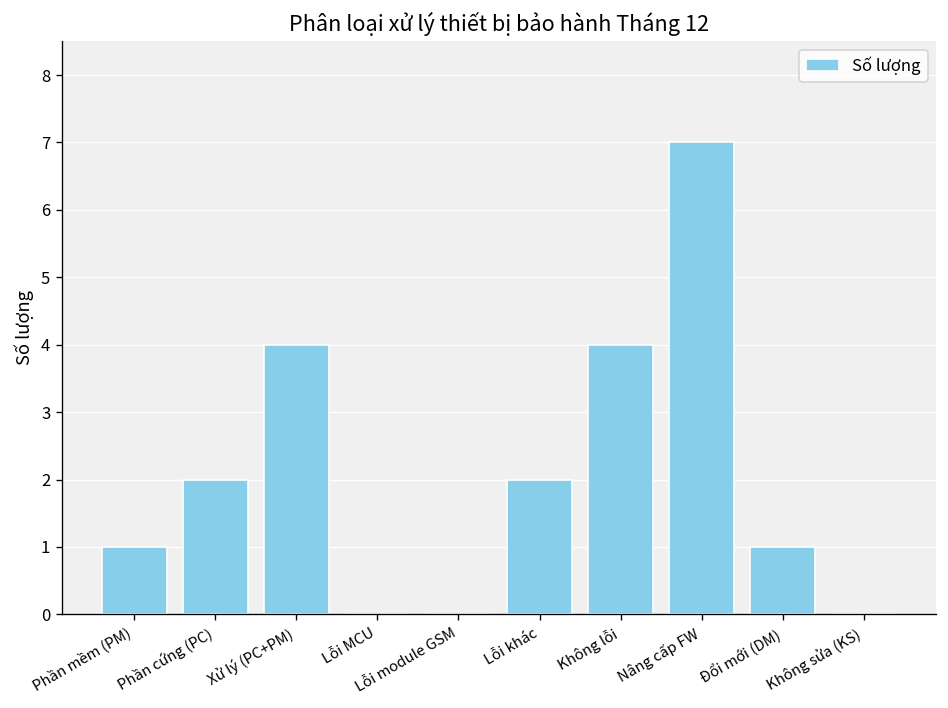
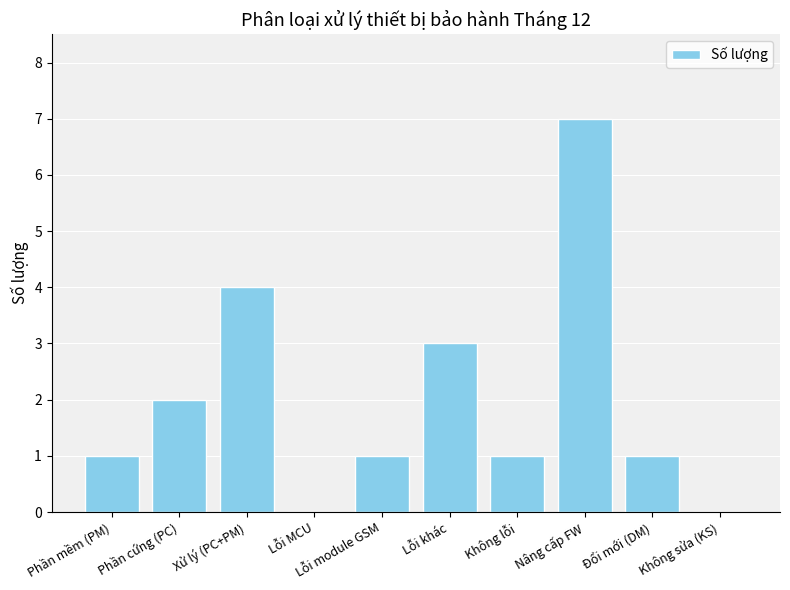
Lỗi module GSM: 0 -> 1
Lỗi khác: 2 -> 3
Không lỗi: 4 -> 1
